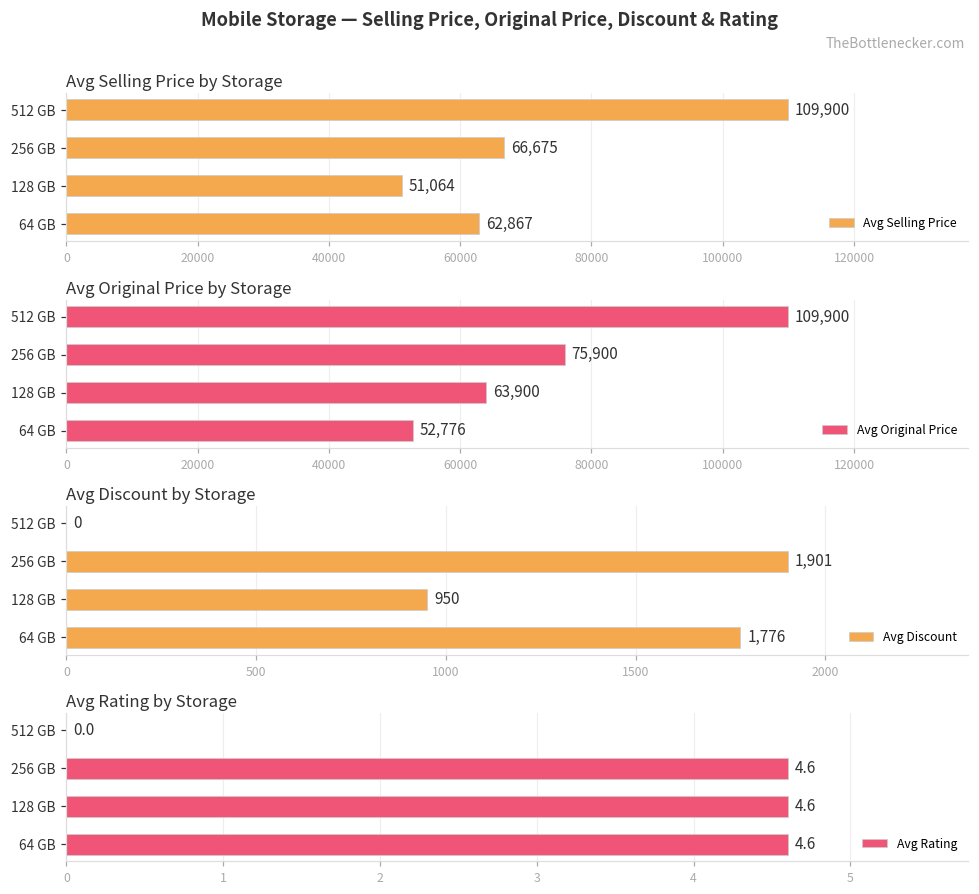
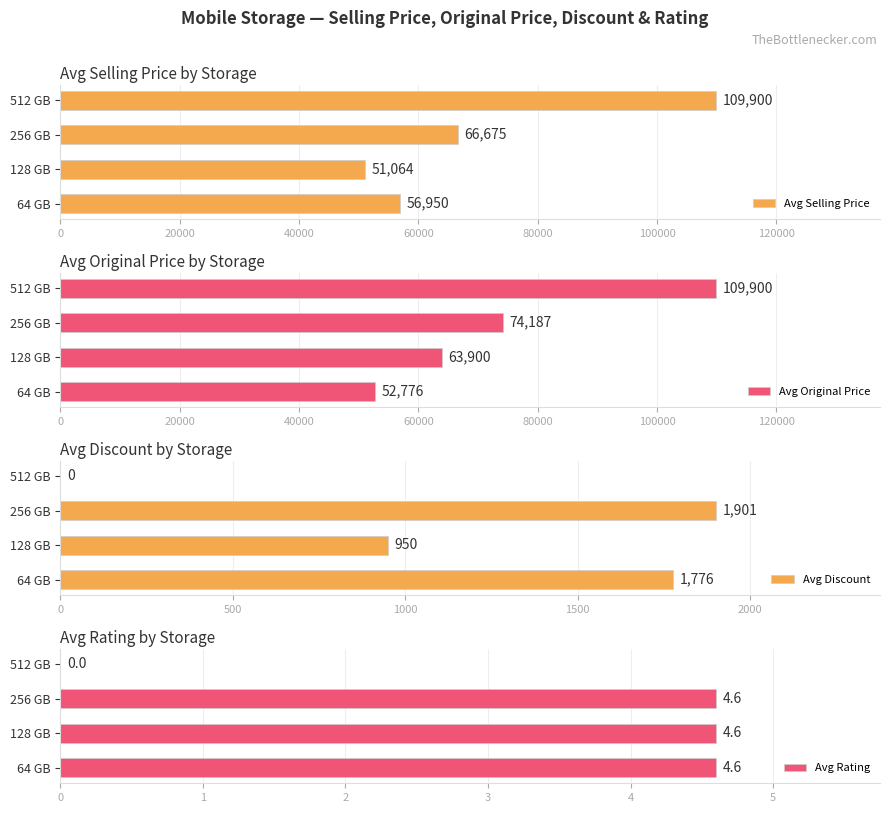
Avg Selling Price by Storage, 64 GB: 62,867 -> 56,950
Avg Original Price by Storage, 256 GB: 75,900 -> 74,187
